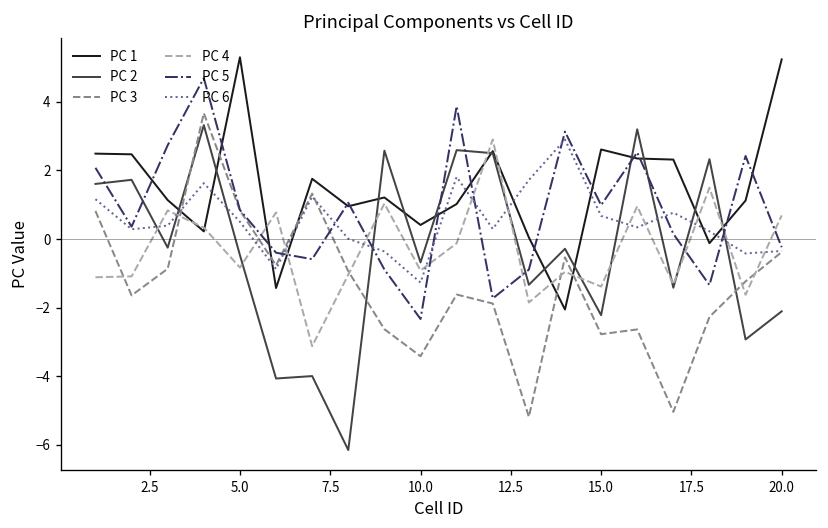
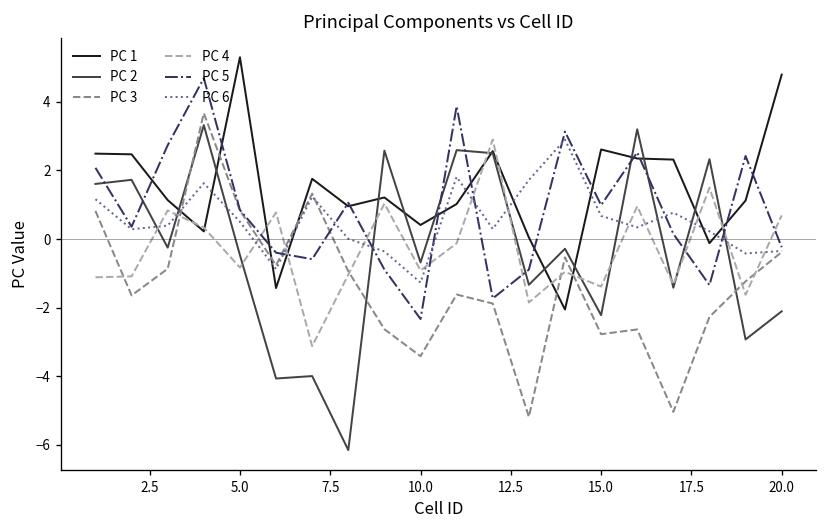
PC 1, 20.0: 5.2 -> 4.8
